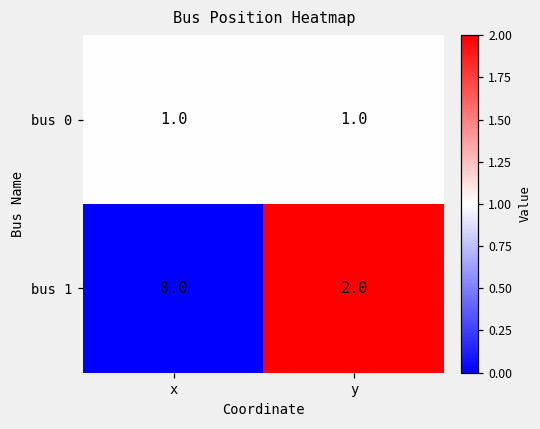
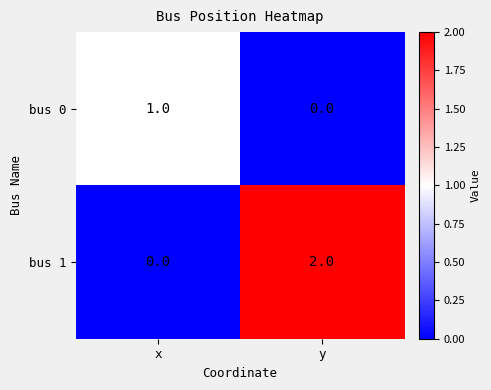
bus 0, y: 1.0 -> 0.0
